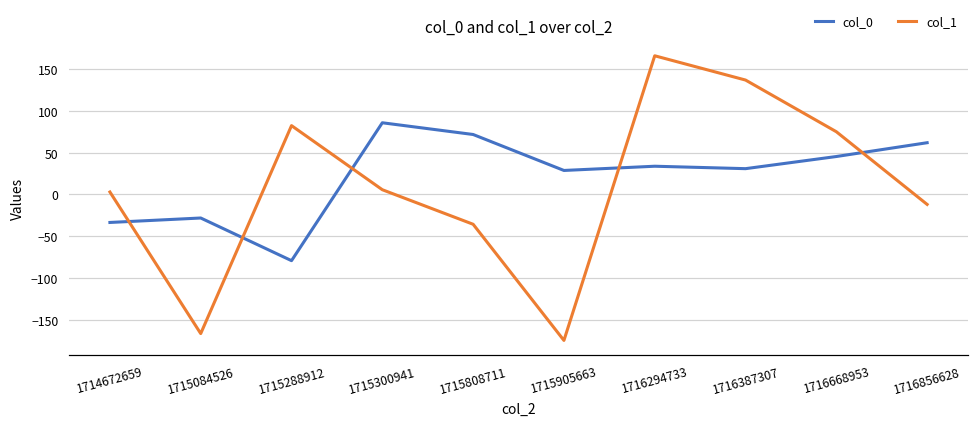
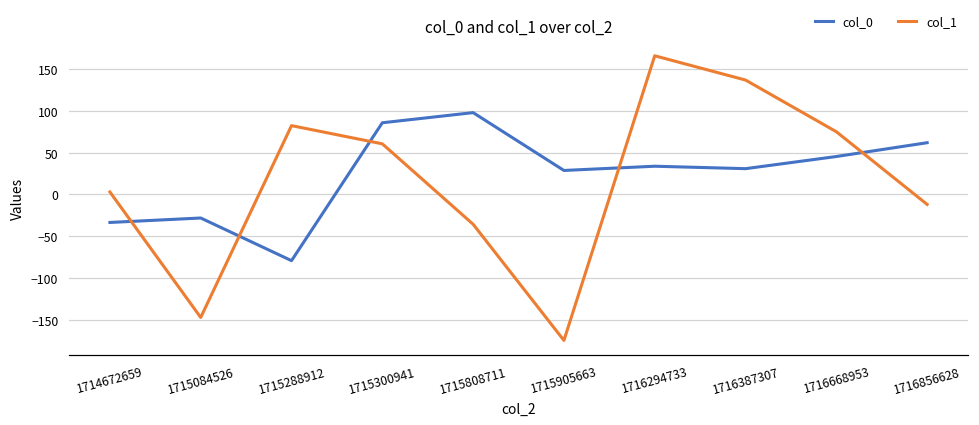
col_1, 1715084526: -170 -> -150
col_1, 1715300941: 10 -> 60
col_0, 1715808711: 70 -> 100
